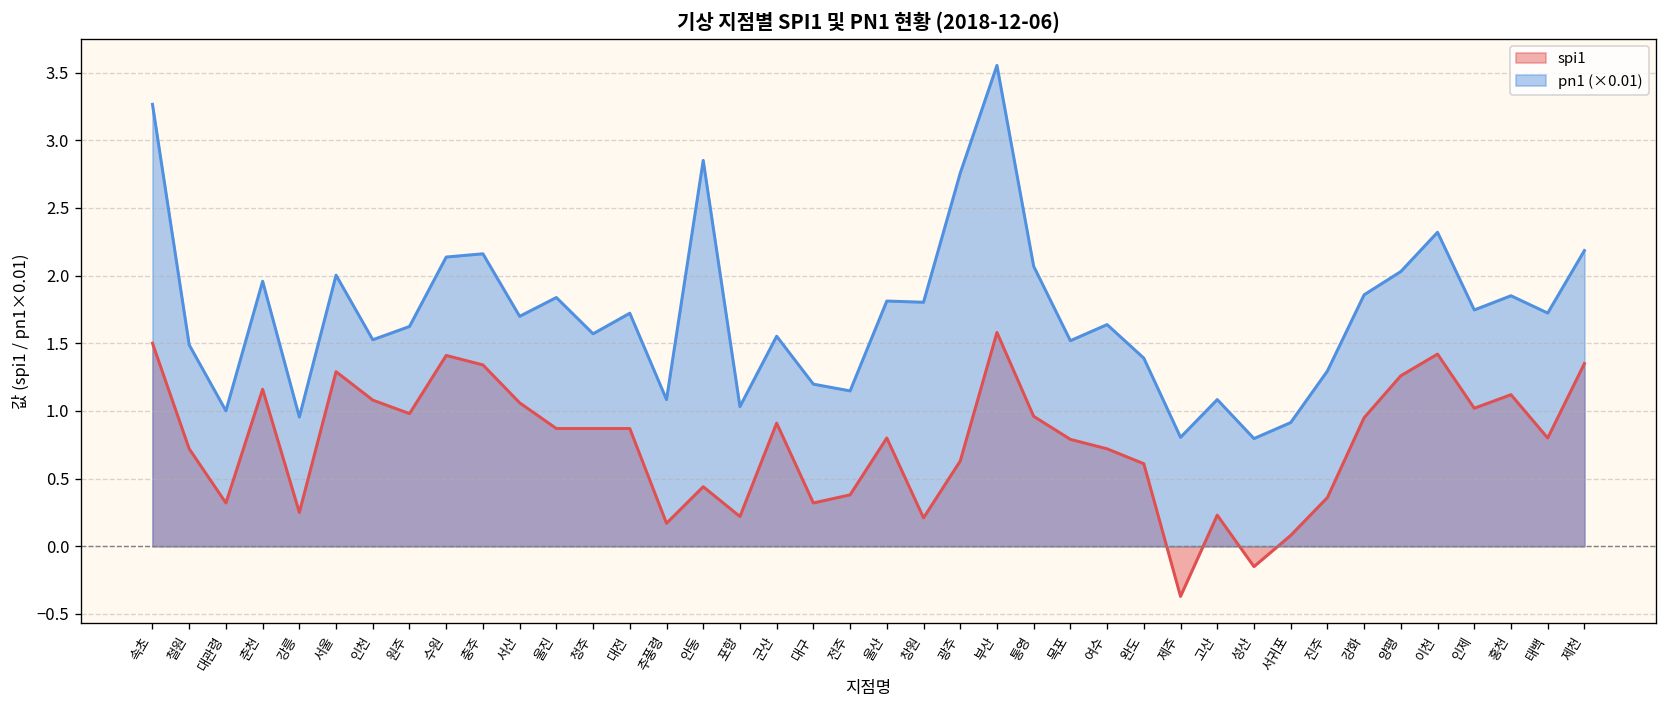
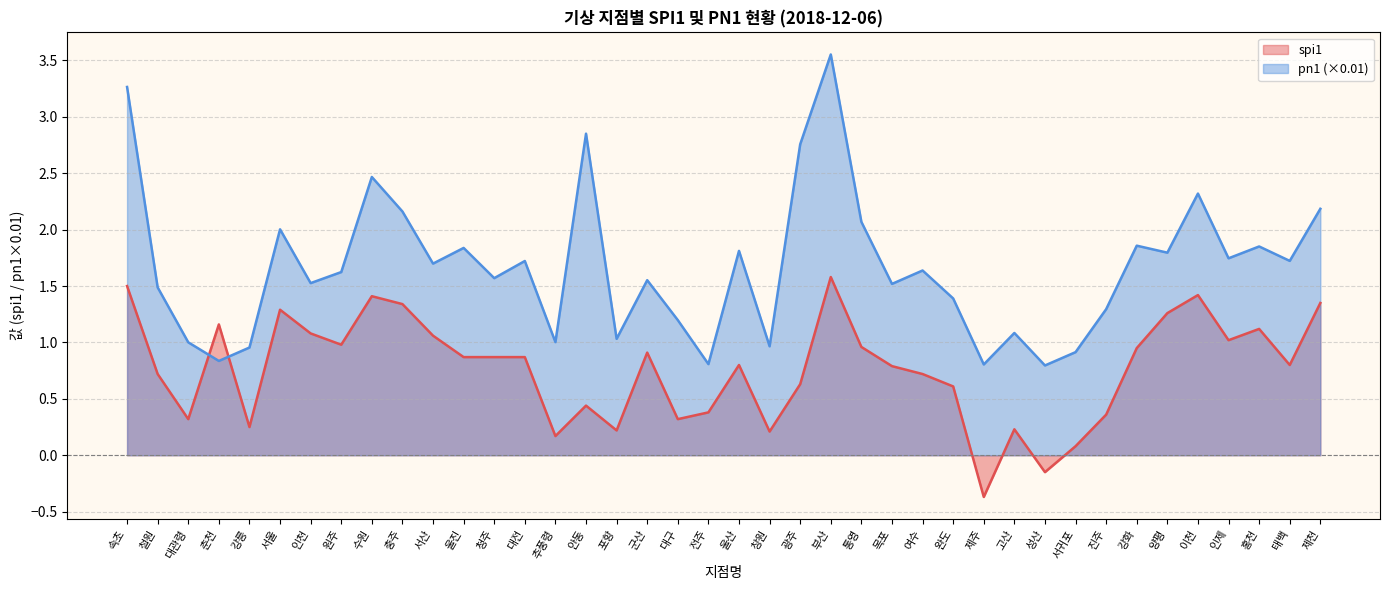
pn1 (×0.01), 춘천: 1.96 -> 0.84
pn1 (×0.01), 수원: 2.14 -> 2.47
pn1 (×0.01), 추풍령: 1.08 -> 1.00
pn1 (×0.01), 전주: 1.15 -> 0.81
pn1 (×0.01), 창원: 1.80 -> 0.97
pn1 (×0.01), 양평: 2.03 -> 1.80
